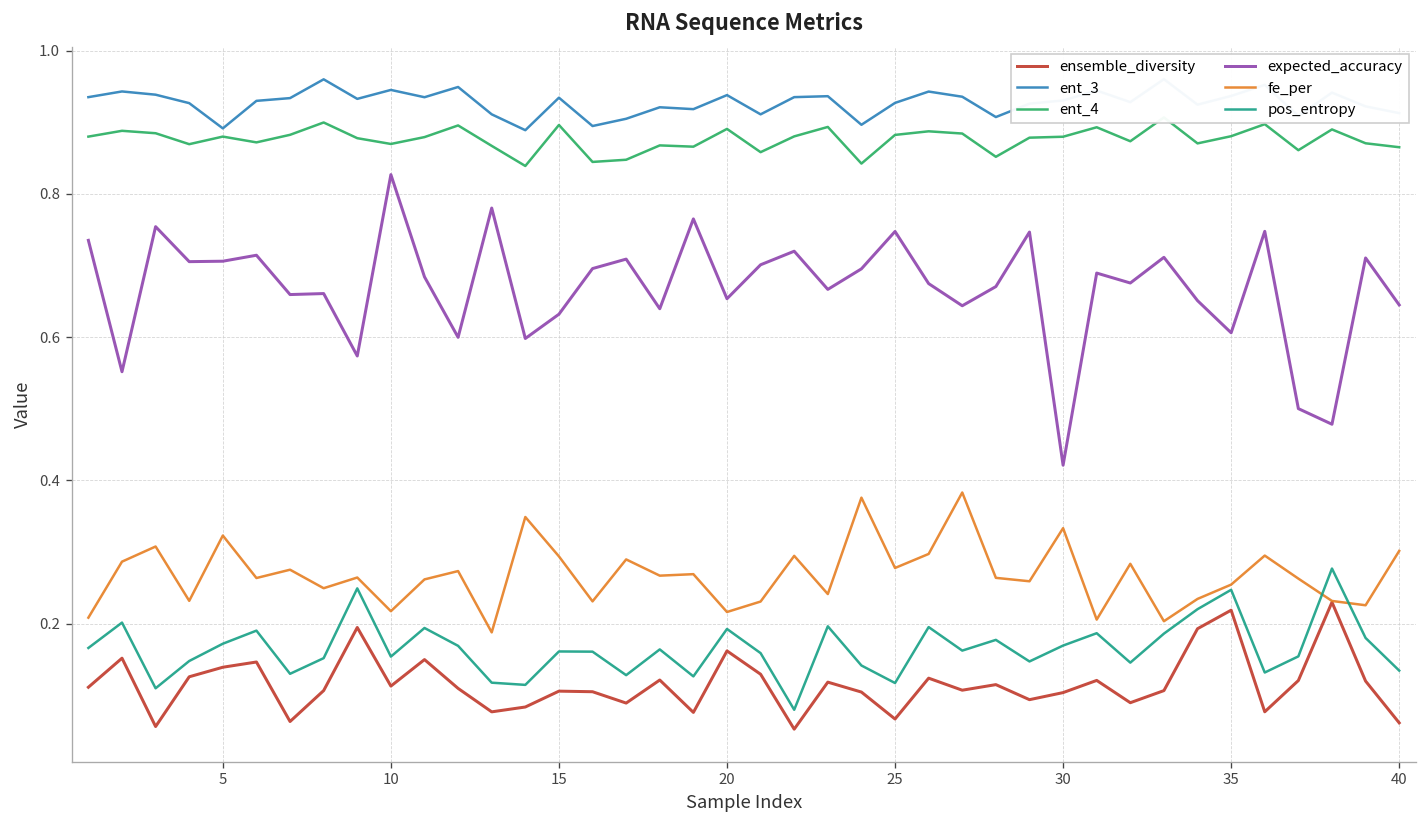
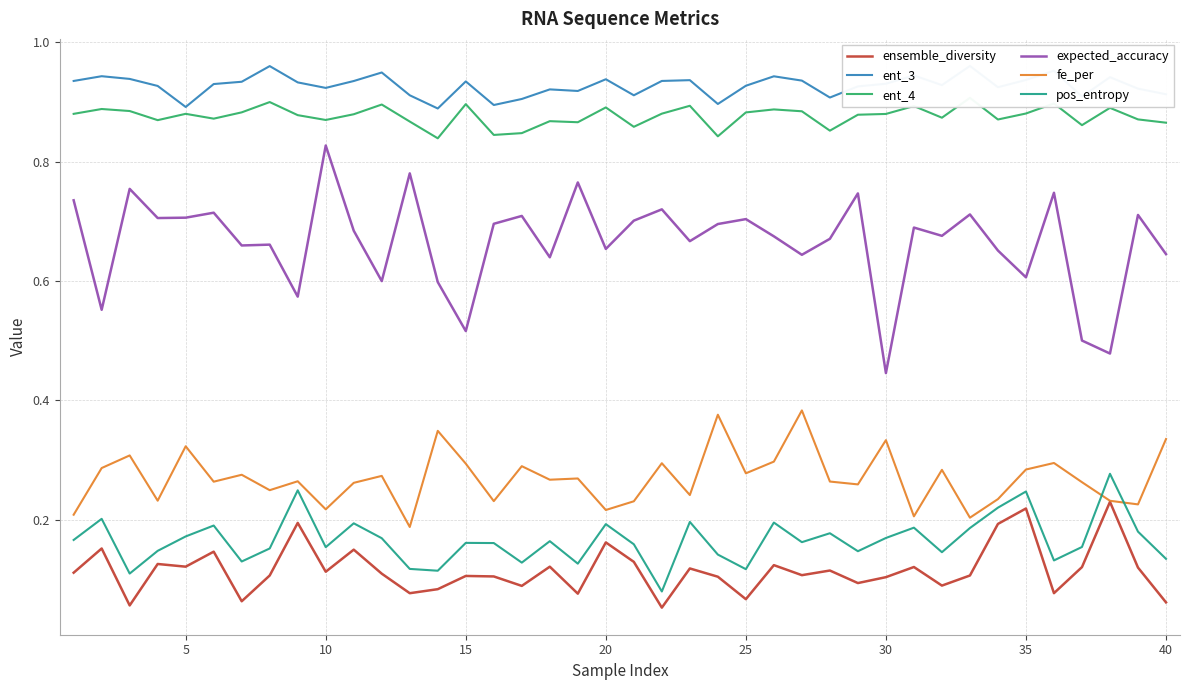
ensemble_diversity, 5: 0.14 -> 0.12
ent_3, 10: 0.95 -> 0.92
expected_accuracy, 15: 0.63 -> 0.52
expected_accuracy, 25: 0.75 -> 0.70
expected_accuracy, 30: 0.42 -> 0.45
fe_per, 35: 0.25 -> 0.28
fe_per, 40: 0.30 -> 0.34
